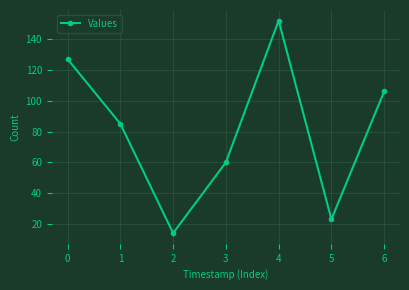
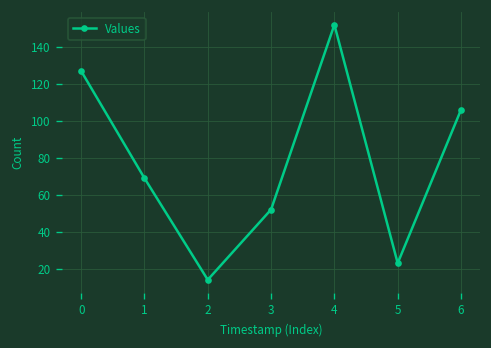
1: 85 -> 69
3: 60 -> 52
